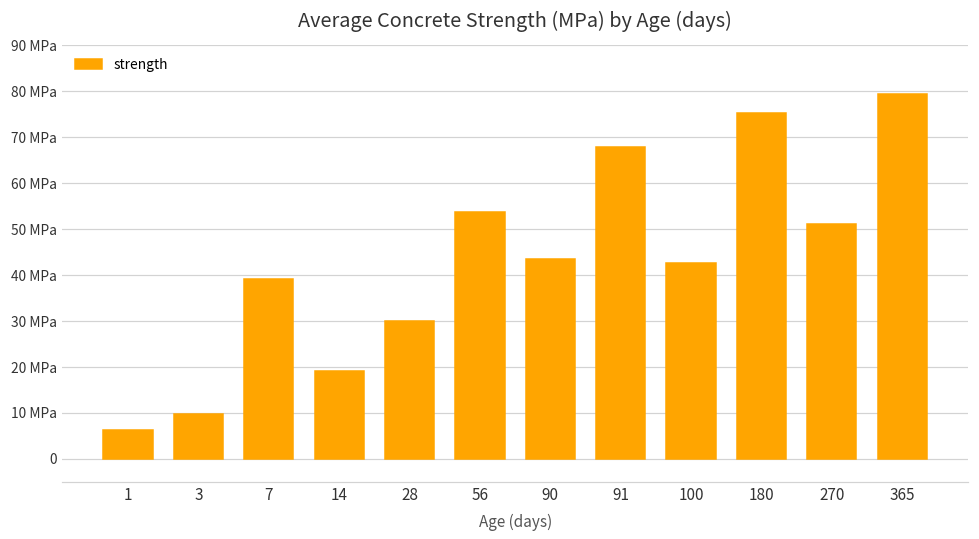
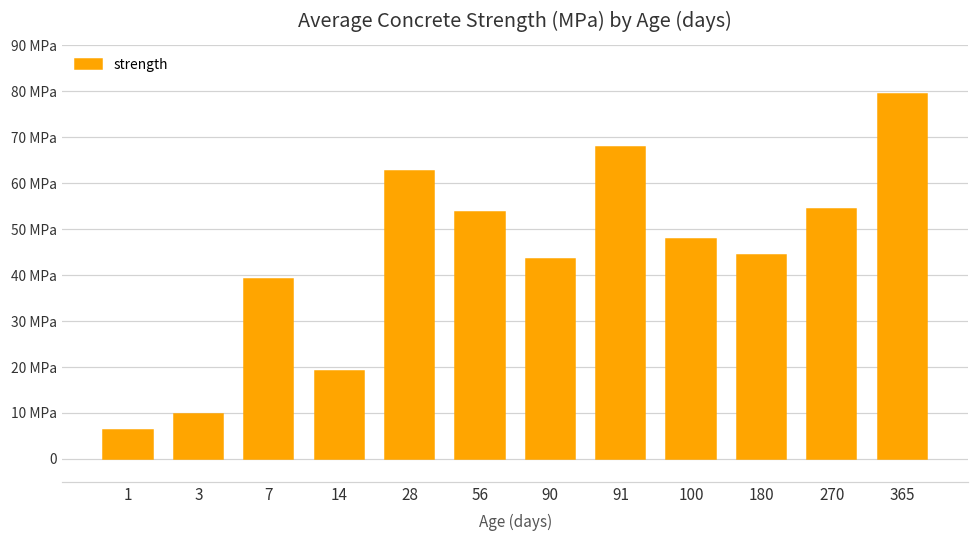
28: 30 MPa -> 63 MPa
100: 43 MPa -> 48 MPa
180: 75 MPa -> 44 MPa
270: 51 MPa -> 54 MPa
